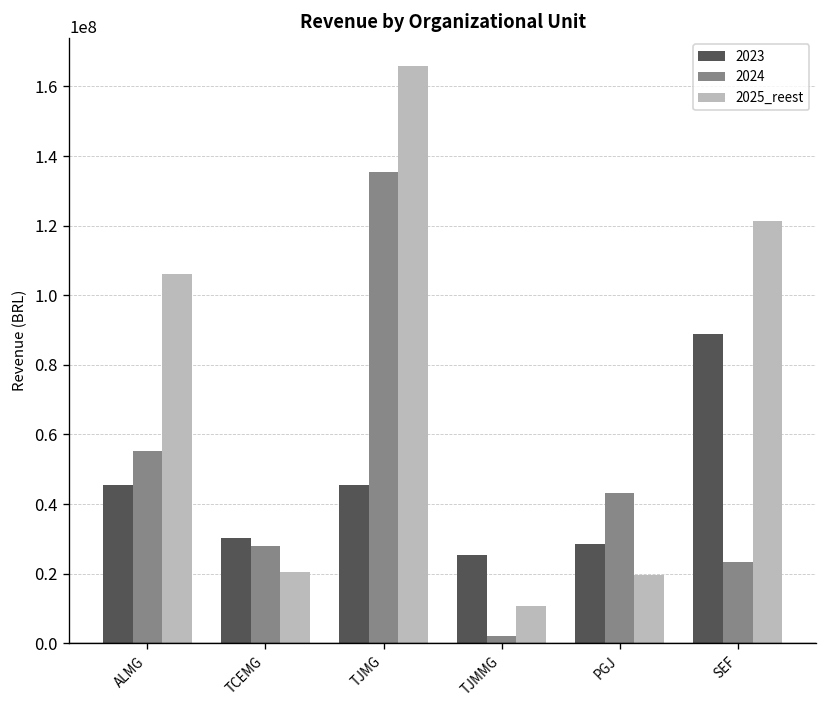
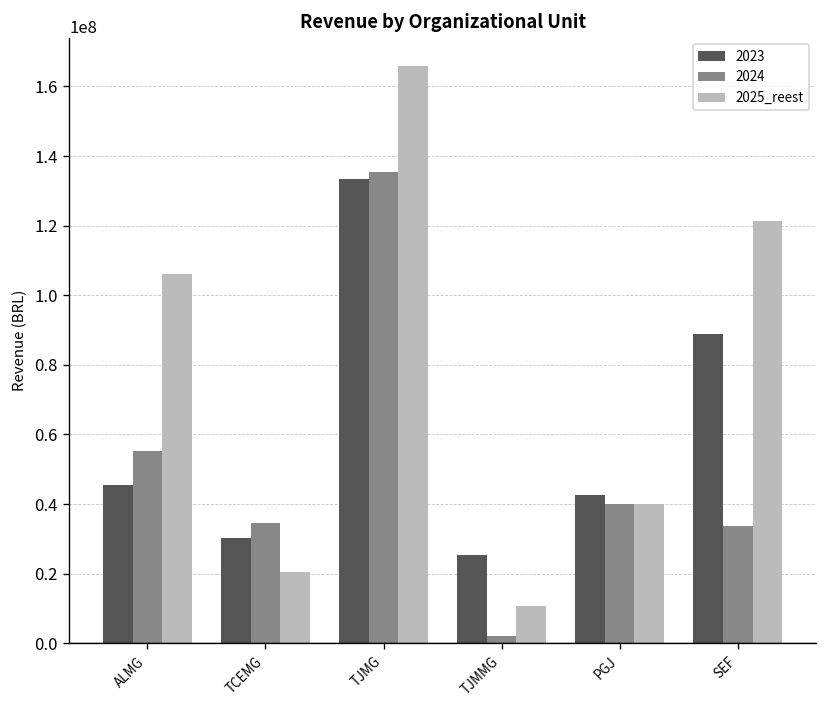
2024, TCEMG: 28000000 -> 34000000
2023, TJMG: 45000000 -> 133000000
2023, PGJ: 28000000 -> 43000000
2024, PGJ: 43000000 -> 40000000
2025_reest, PGJ: 20000000 -> 40000000
2024, SEF: 23000000 -> 34000000
